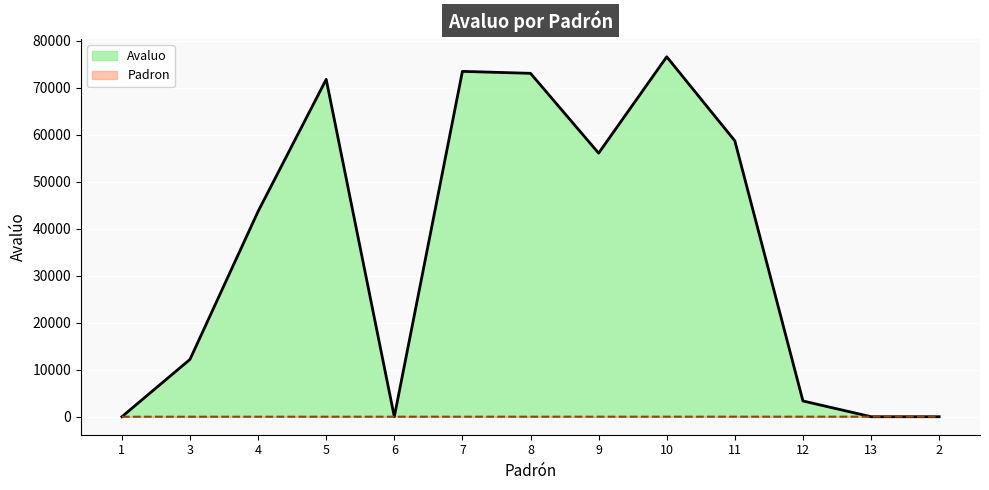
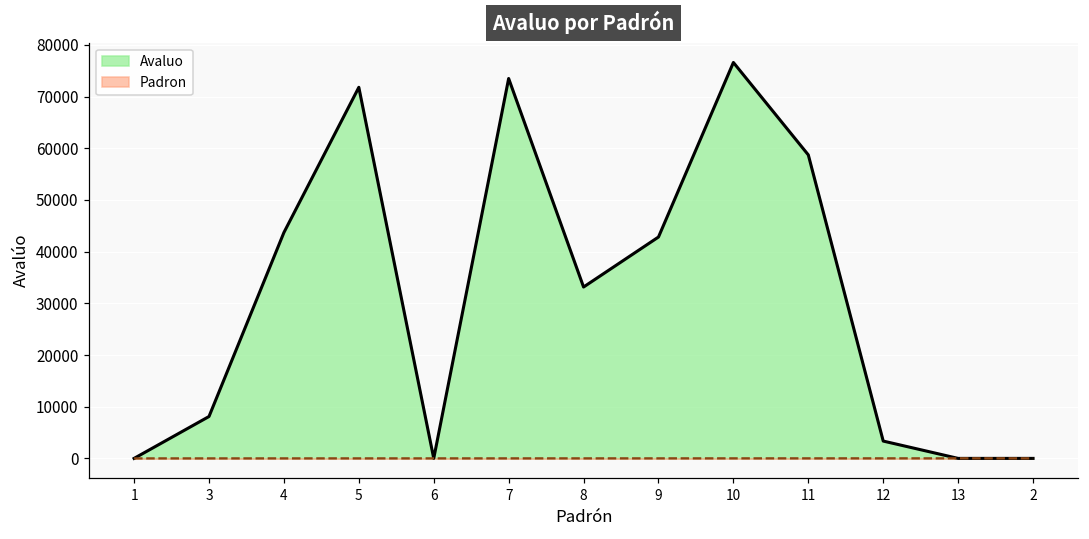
Avaluo, 3: 12000 -> 8000
Avaluo, 8: 73000 -> 33000
Avaluo, 9: 56000 -> 43000
